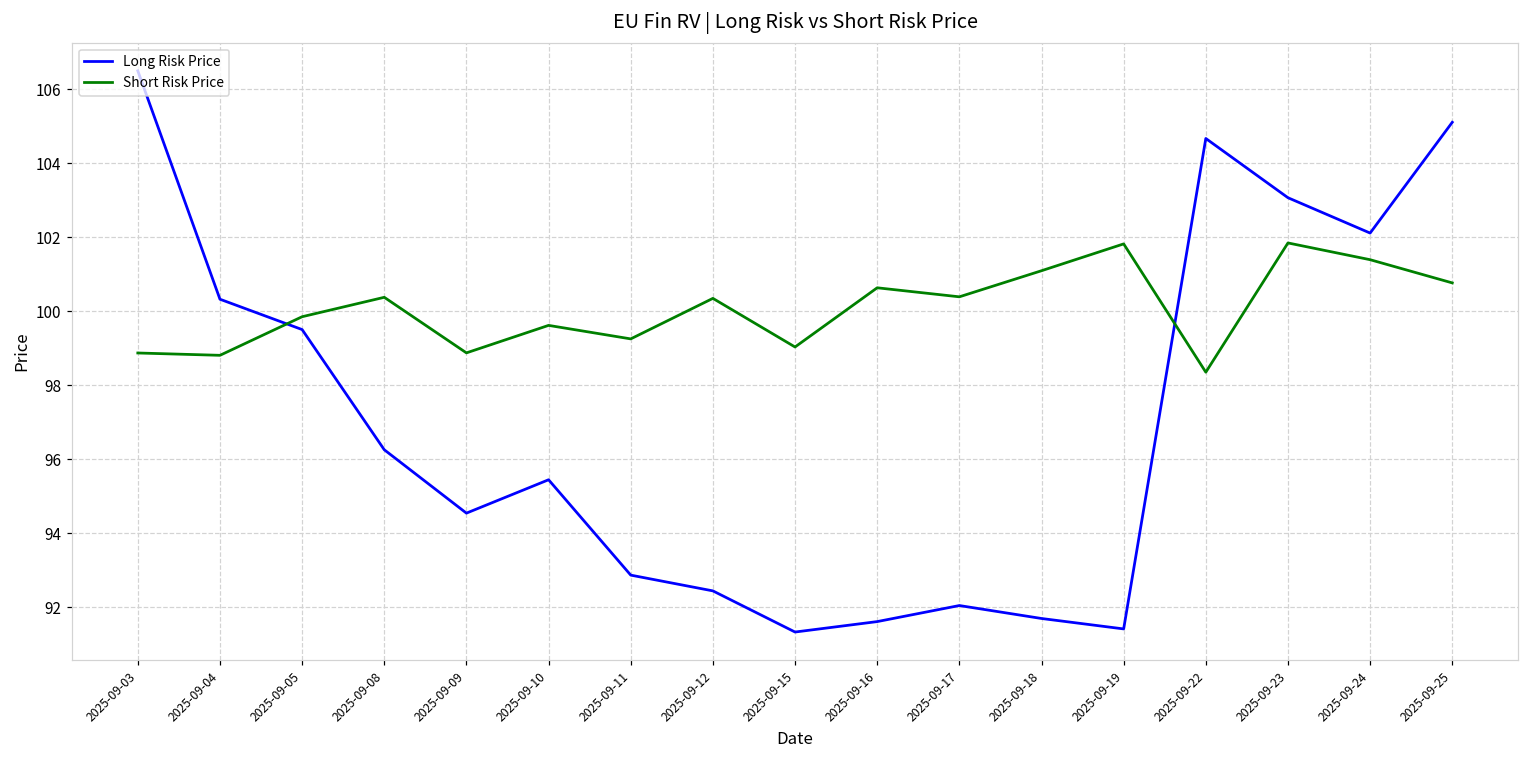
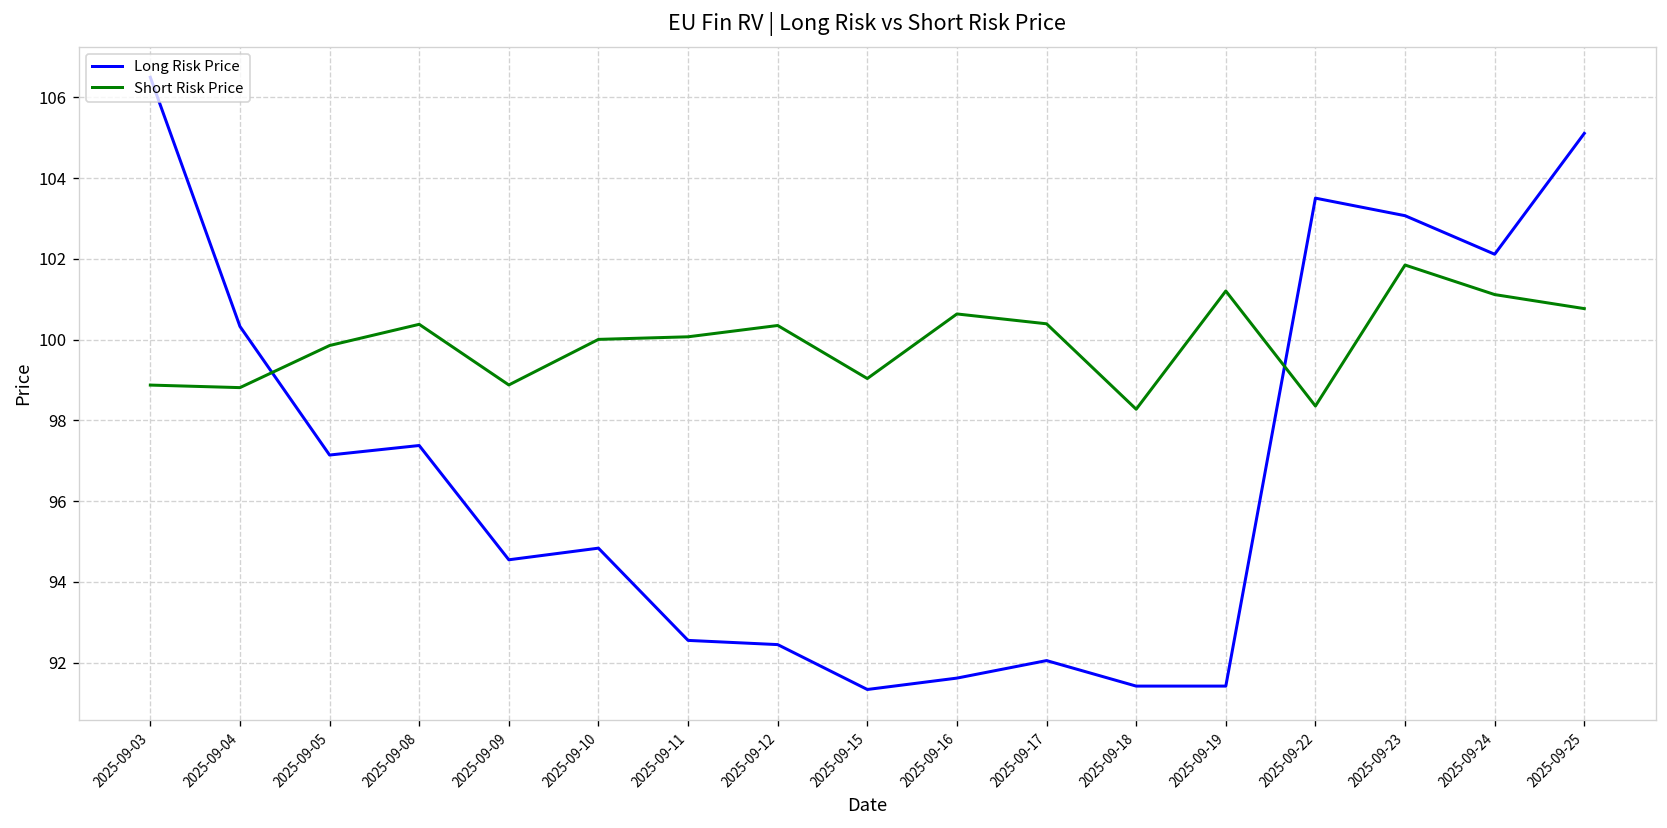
Long Risk Price, 2025-09-05: 99.5 -> 97.1
Long Risk Price, 2025-09-08: 96.3 -> 97.4
Long Risk Price, 2025-09-10: 95.4 -> 94.8
Short Risk Price, 2025-09-10: 99.6 -> 100.0
Long Risk Price, 2025-09-11: 92.9 -> 92.6
Short Risk Price, 2025-09-11: 99.3 -> 100.1
Long Risk Price, 2025-09-18: 91.7 -> 91.4
Short Risk Price, 2025-09-18: 101.1 -> 98.3
Short Risk Price, 2025-09-19: 101.8 -> 101.2
Long Risk Price, 2025-09-22: 104.7 -> 103.5
Short Risk Price, 2025-09-24: 101.4 -> 101.1
